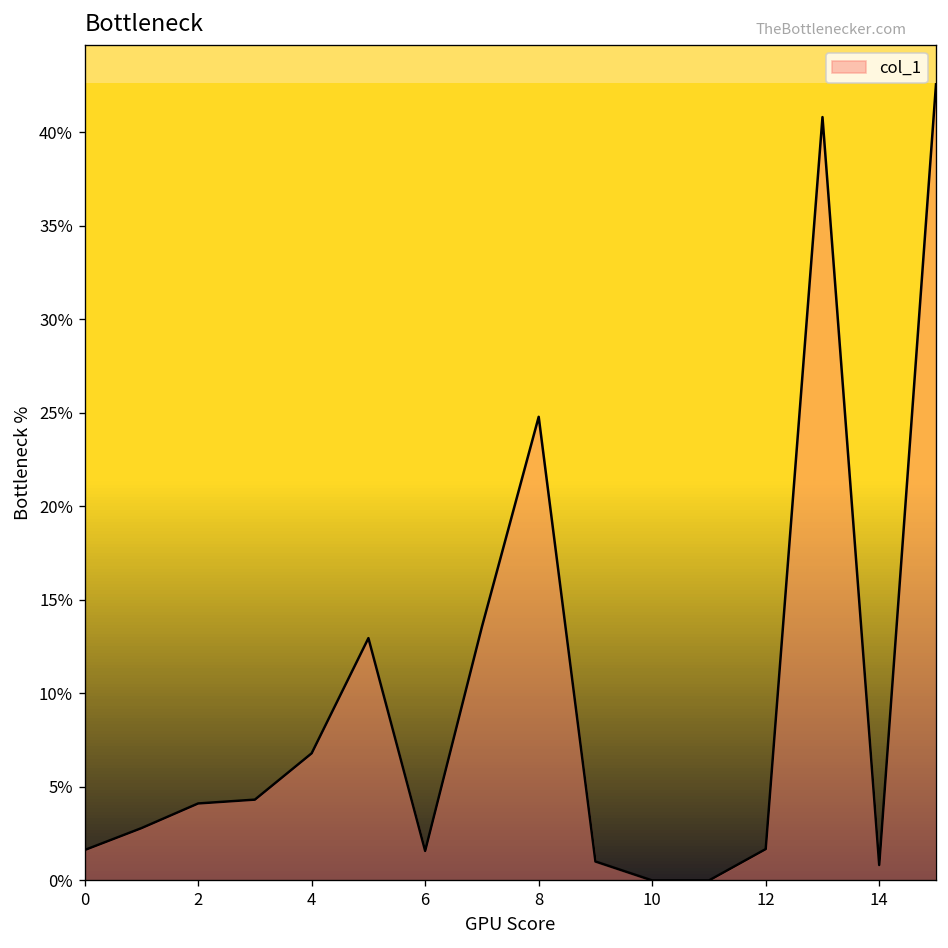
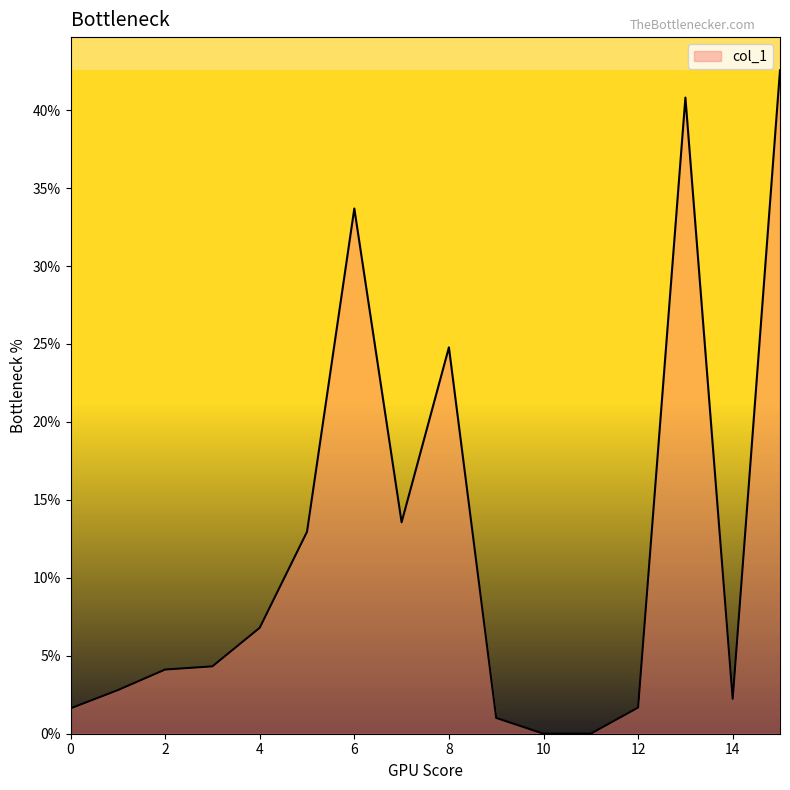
6: 1.6% -> 33.7%
14: 0.8% -> 2.2%
